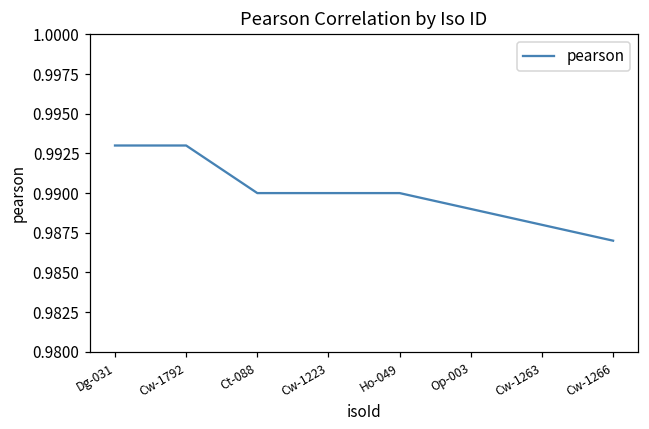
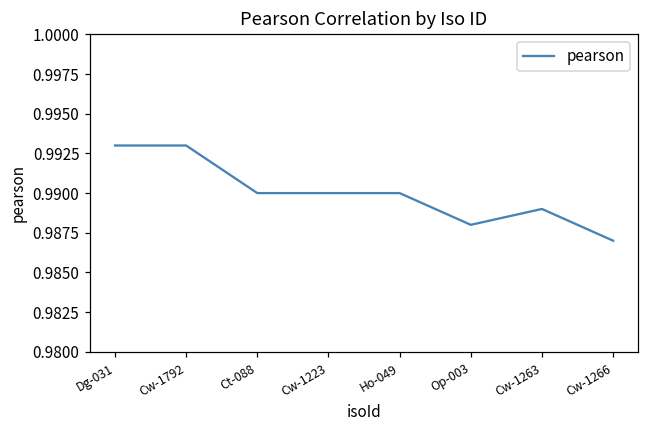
Op-003: 0.989 -> 0.988
Cw-1263: 0.988 -> 0.989
